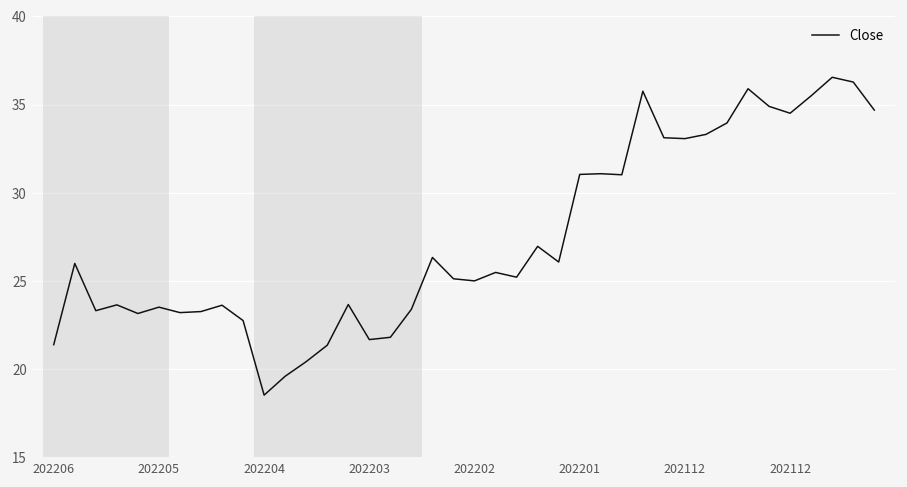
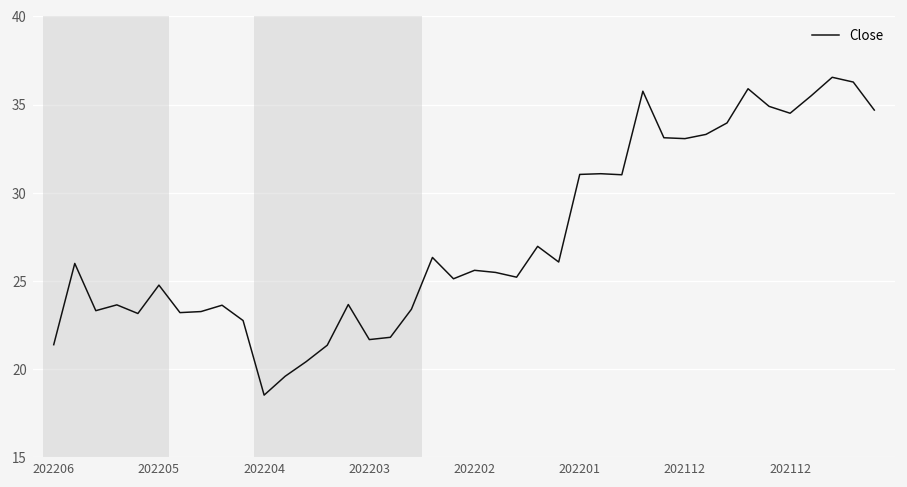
202205: 23.5 -> 24.8
202202: 25.0 -> 25.6
